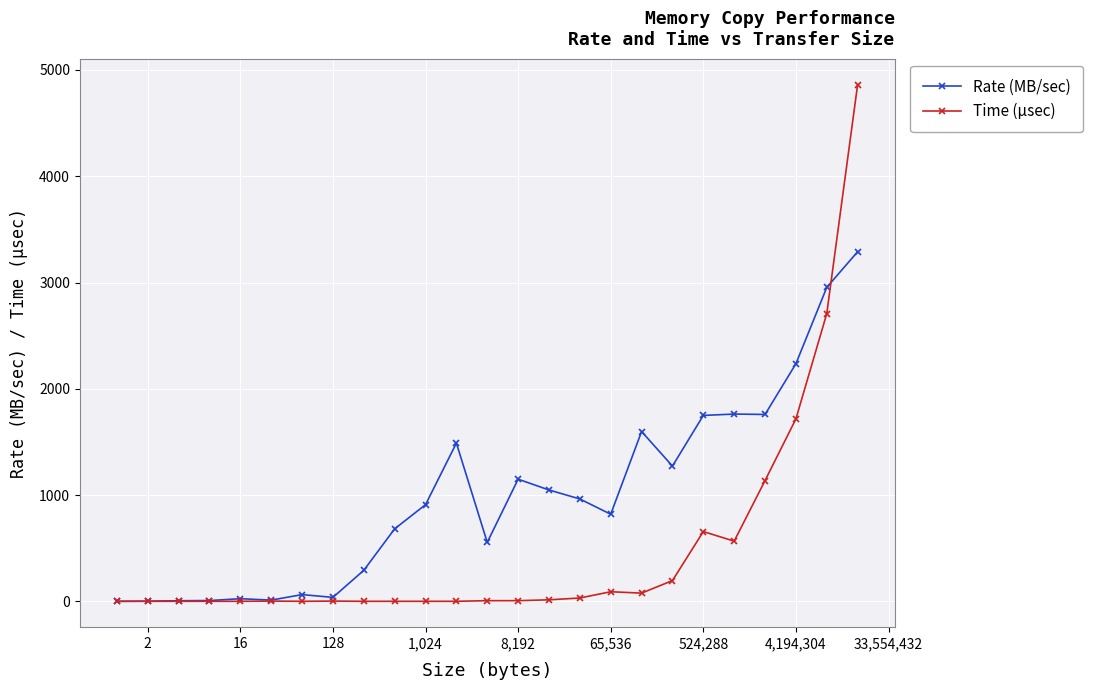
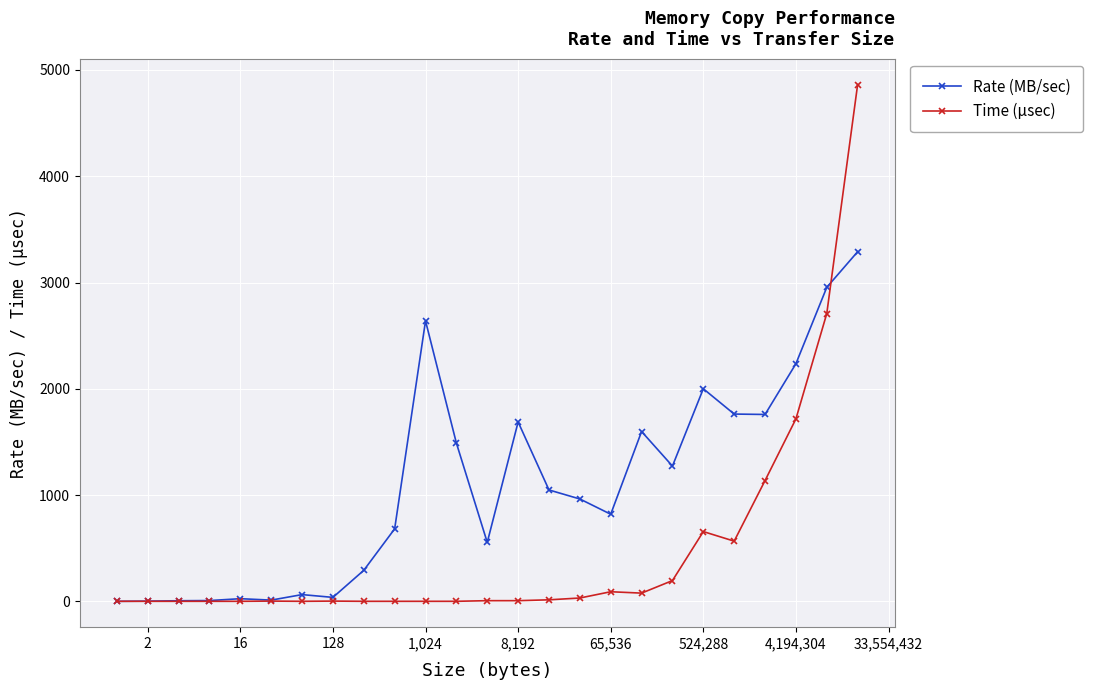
Rate (MB/sec), 1,024: 910 -> 2640
Rate (MB/sec), 8,192: 1150 -> 1690
Rate (MB/sec), 524,288: 1750 -> 2000
